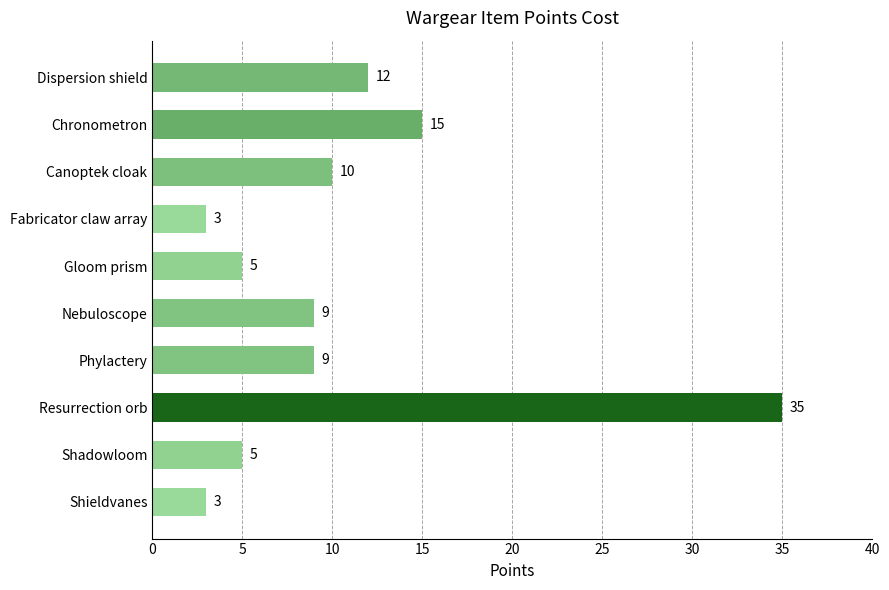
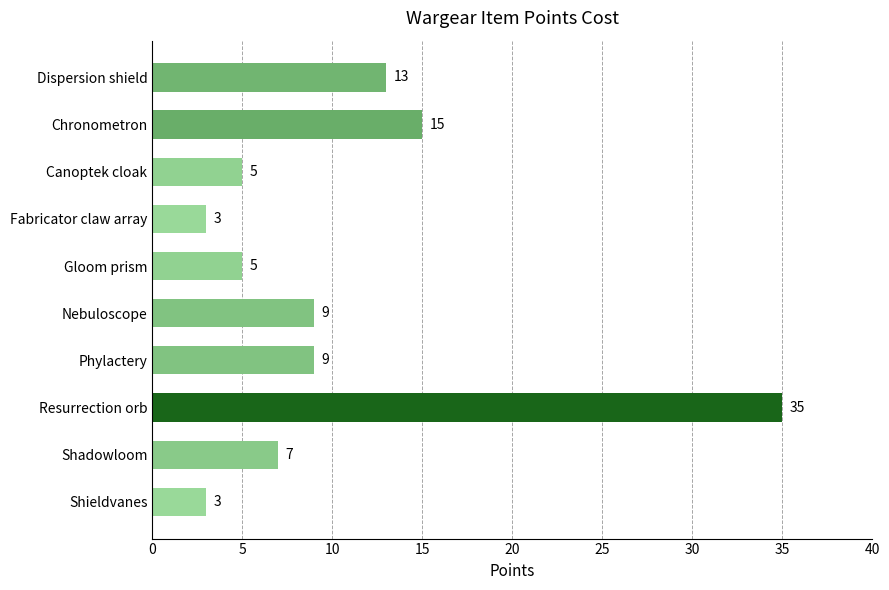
Dispersion shield: 12 -> 13
Canoptek cloak: 10 -> 5
Shadowloom: 5 -> 7
